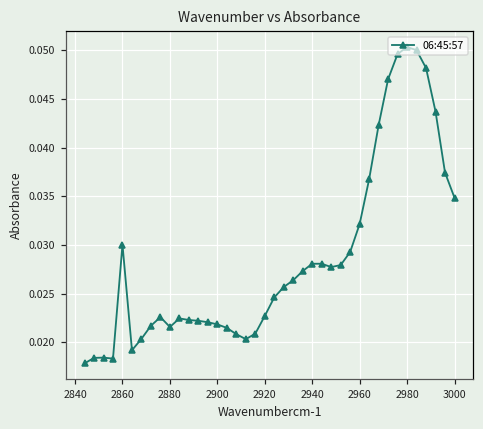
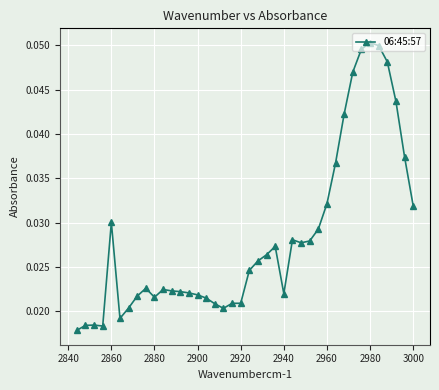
2920: 0.023 -> 0.021
2940: 0.028 -> 0.022
3000: 0.035 -> 0.032
